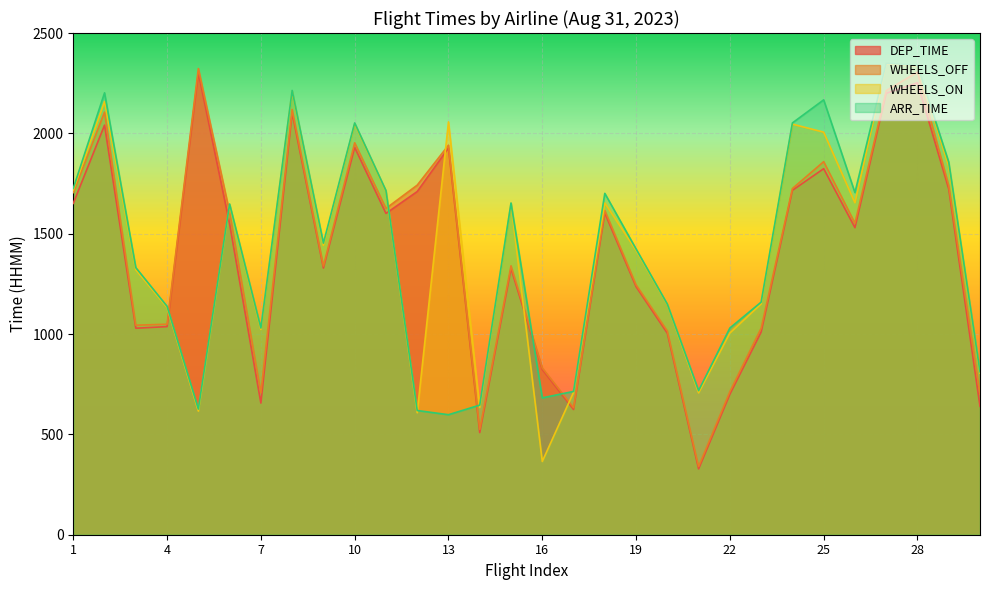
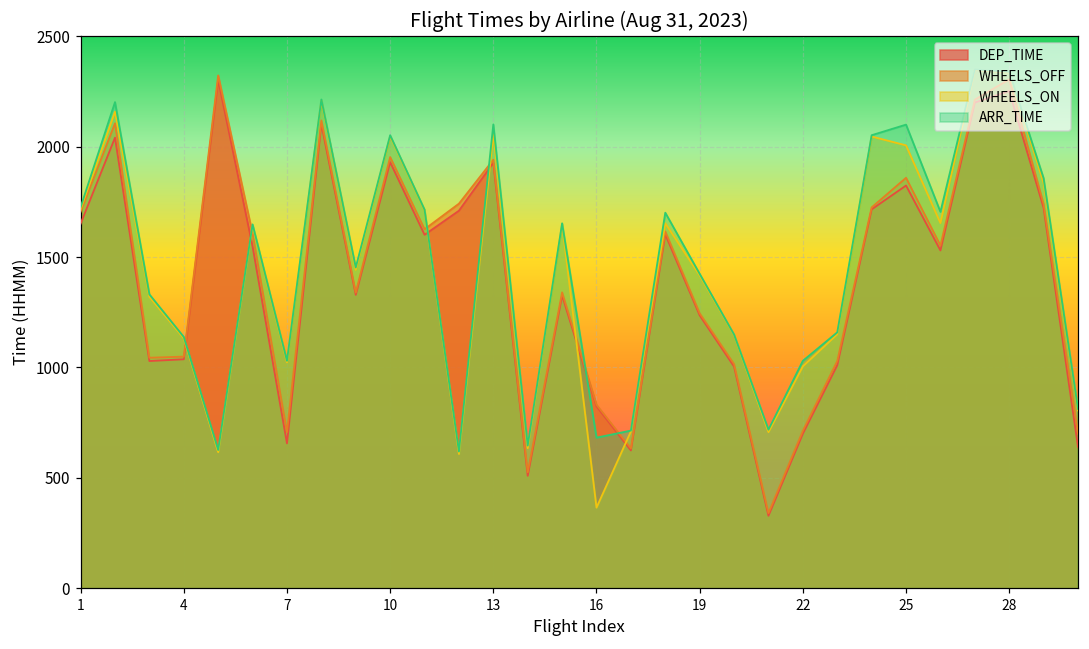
ARR_TIME, 13: 600 -> 2100
ARR_TIME, 25: 2170 -> 2100
